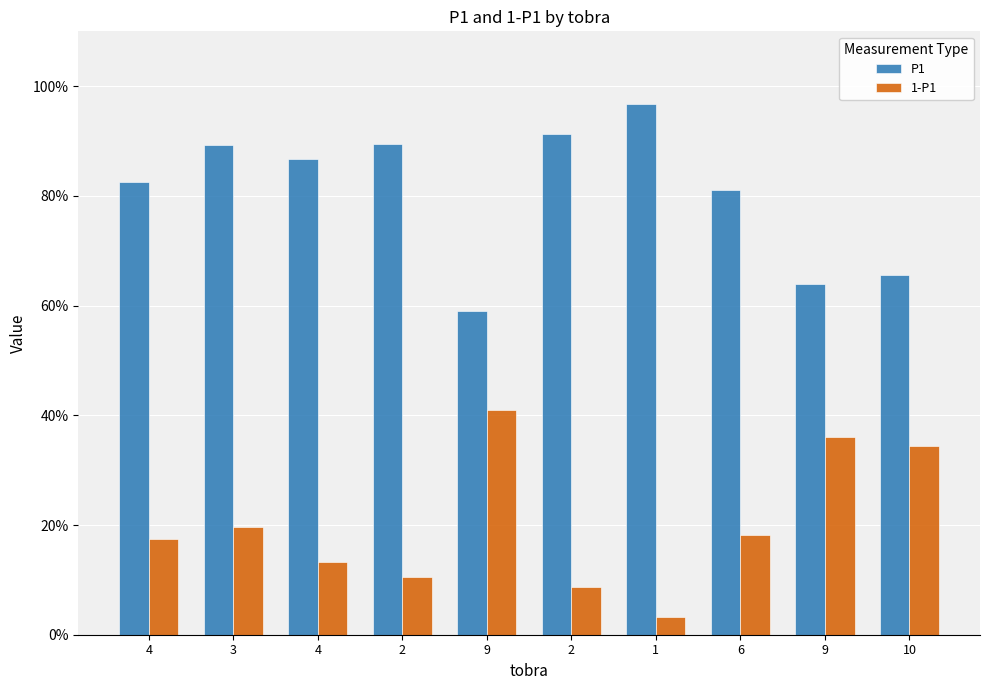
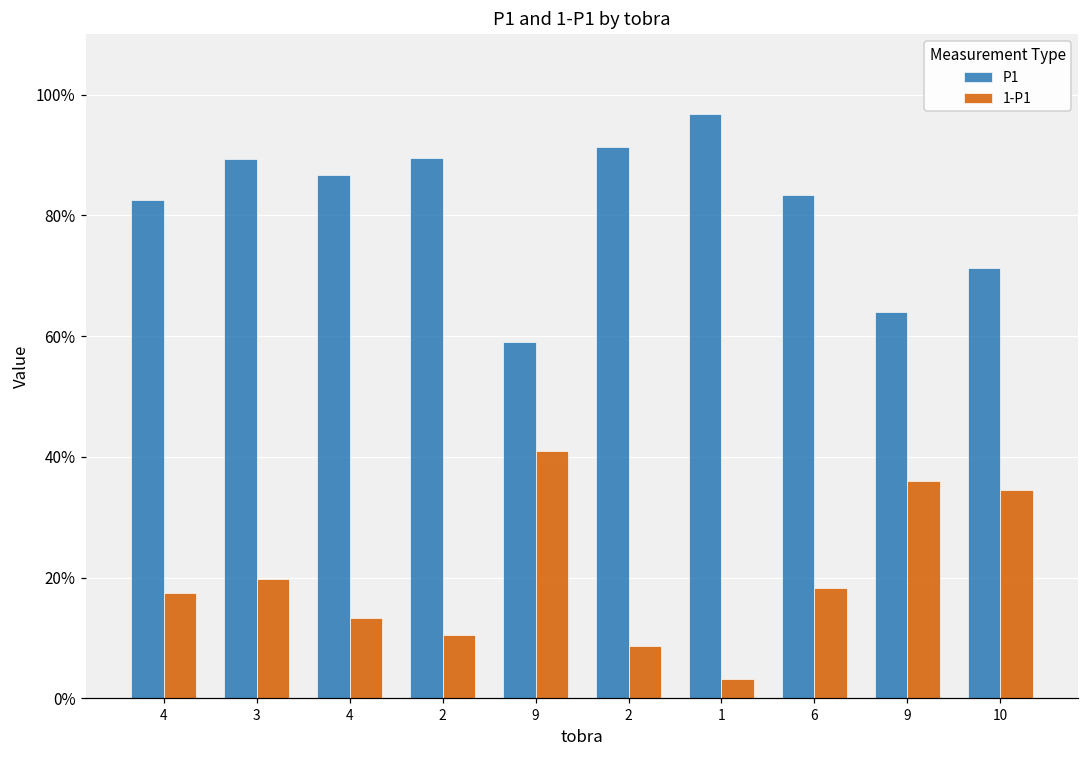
P1, 6: 81% -> 83%
P1, 10: 66% -> 71%
